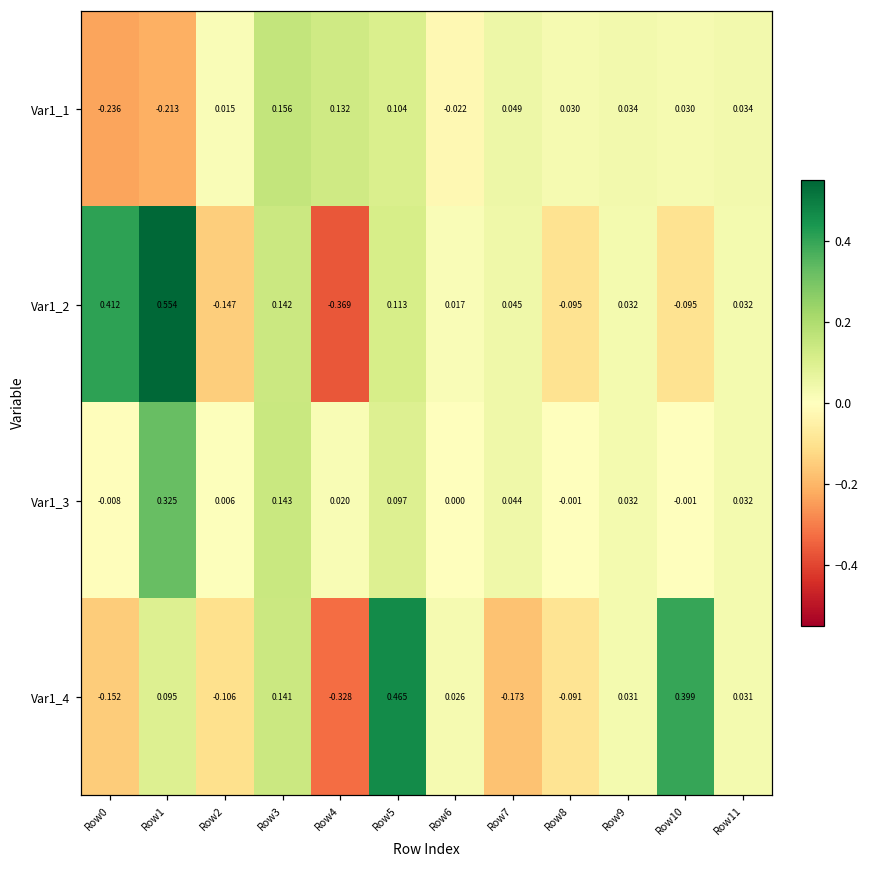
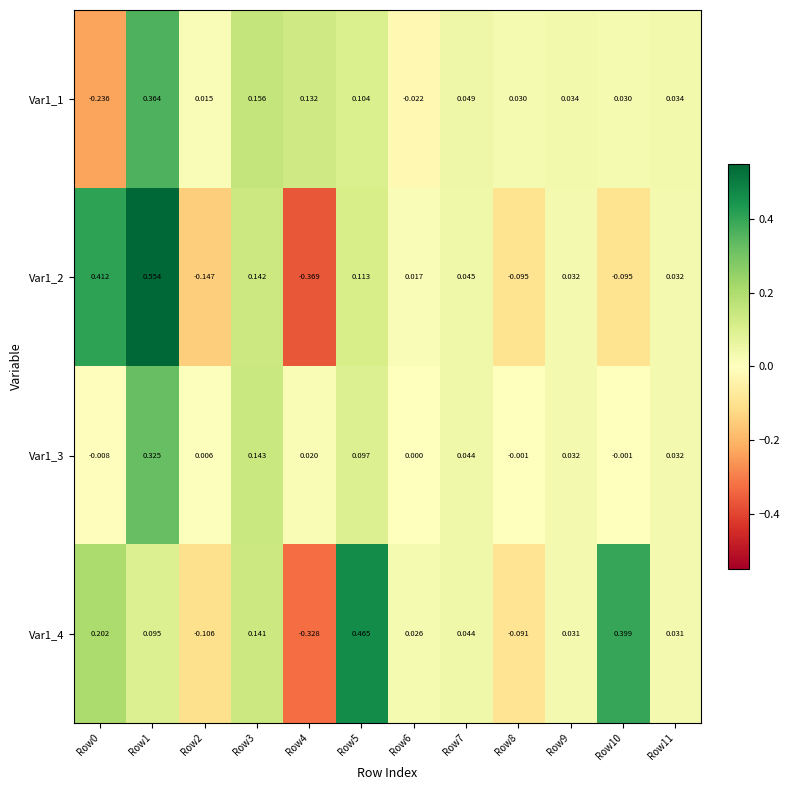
Var1_1, Row1: -0.213 -> 0.364
Var1_4, Row0: -0.152 -> 0.202
Var1_4, Row7: -0.173 -> 0.044
